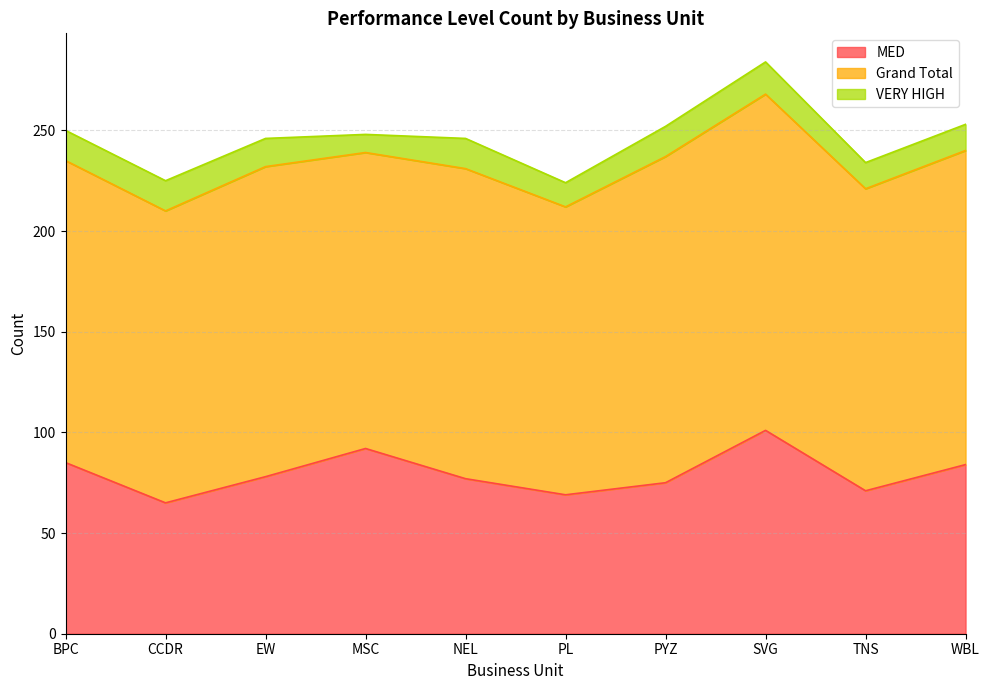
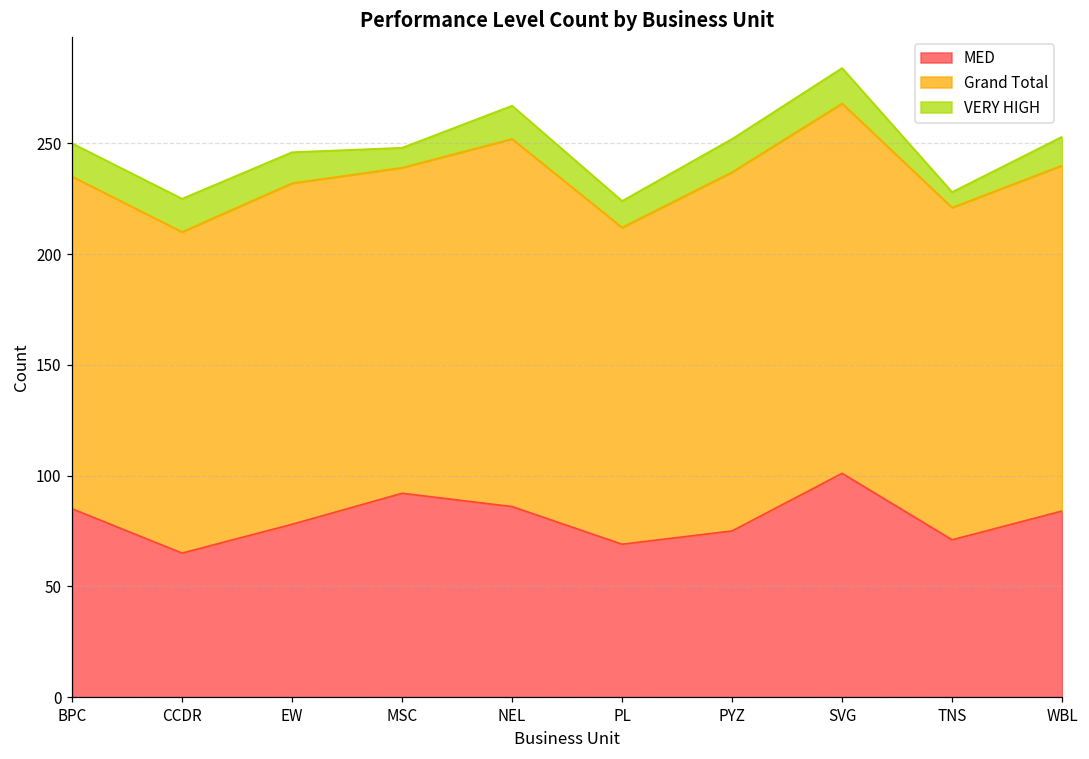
MED, NEL: 77 -> 86
Grand Total, NEL: 154 -> 166
VERY HIGH, TNS: 13 -> 7
